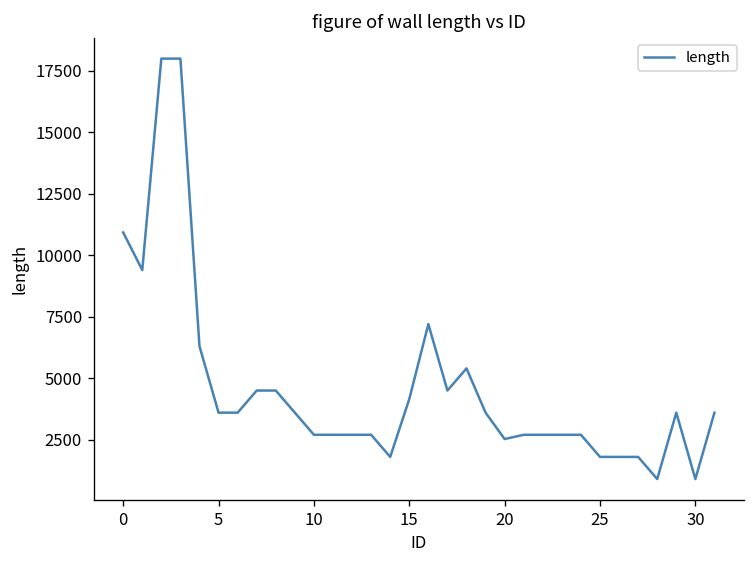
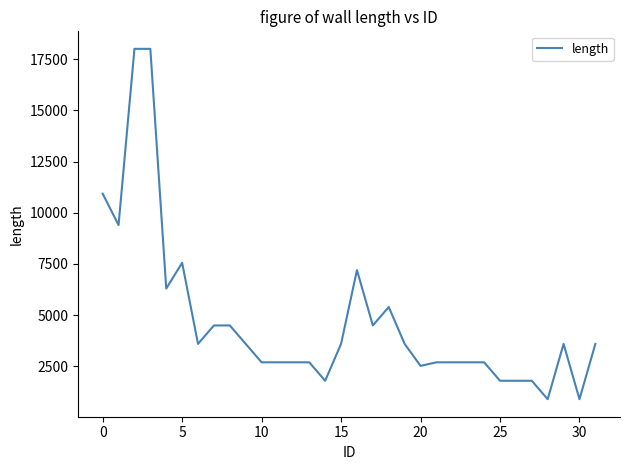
5: 3600 -> 7600
15: 4200 -> 3600
